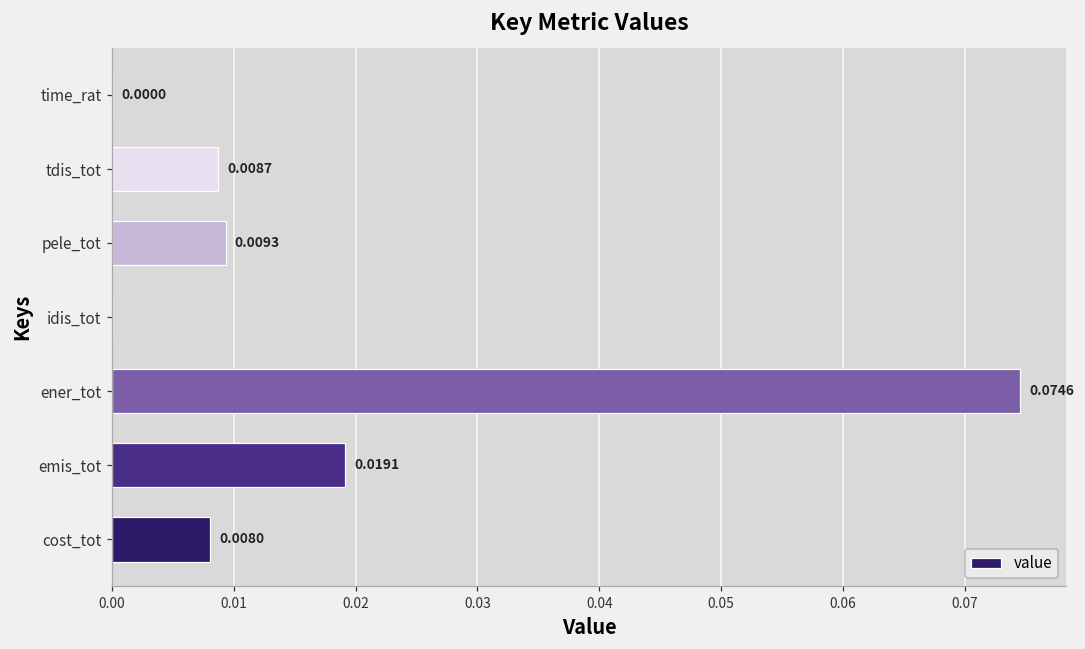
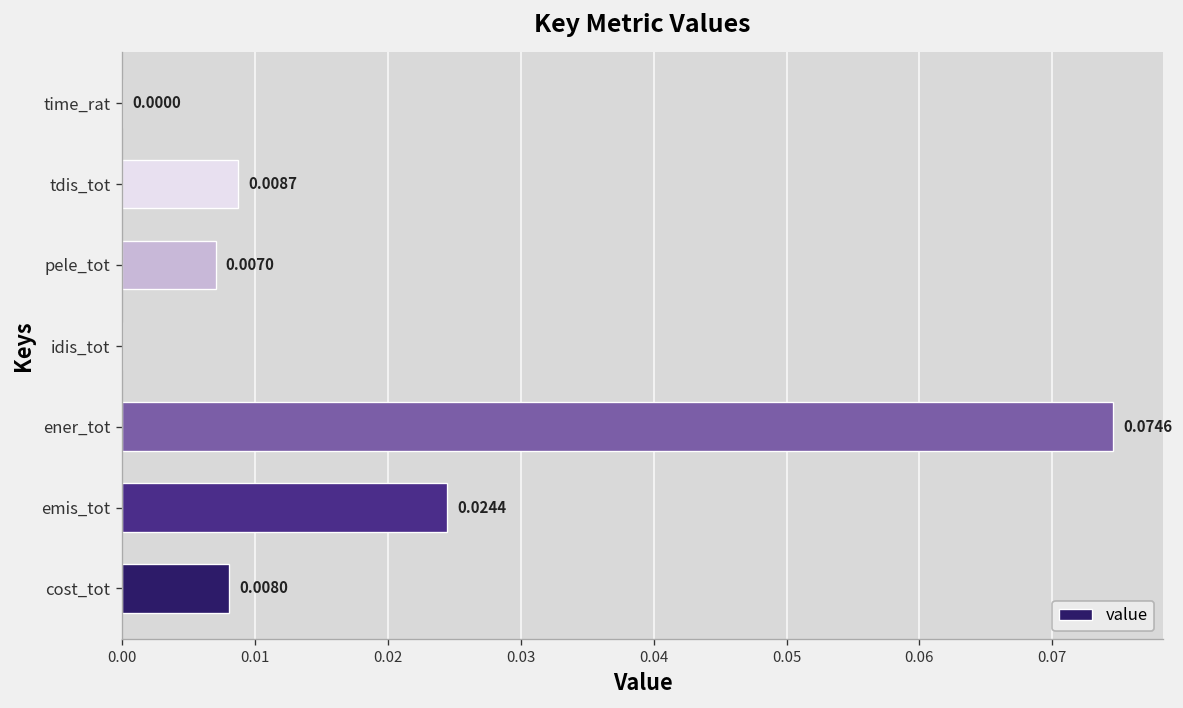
pele_tot: 0.0093 -> 0.0070
emis_tot: 0.0191 -> 0.0244
